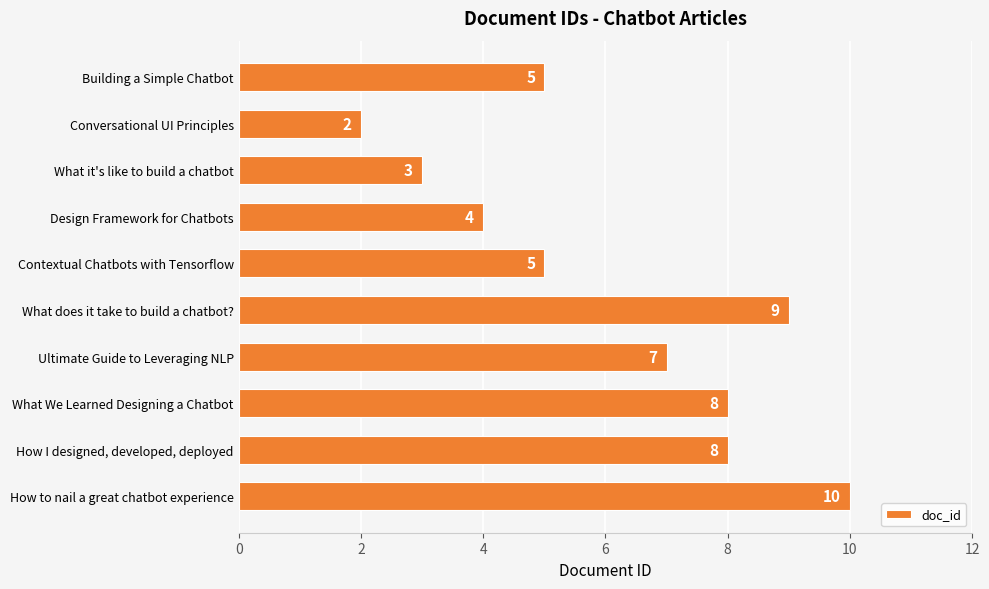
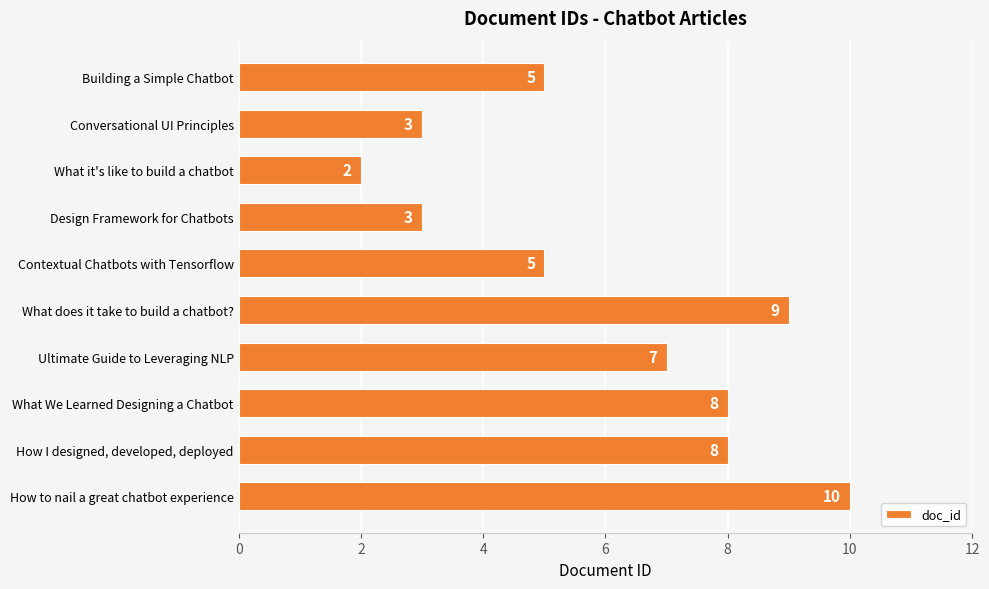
Conversational UI Principles: 2 -> 3
What it's like to build a chatbot: 3 -> 2
Design Framework for Chatbots: 4 -> 3
